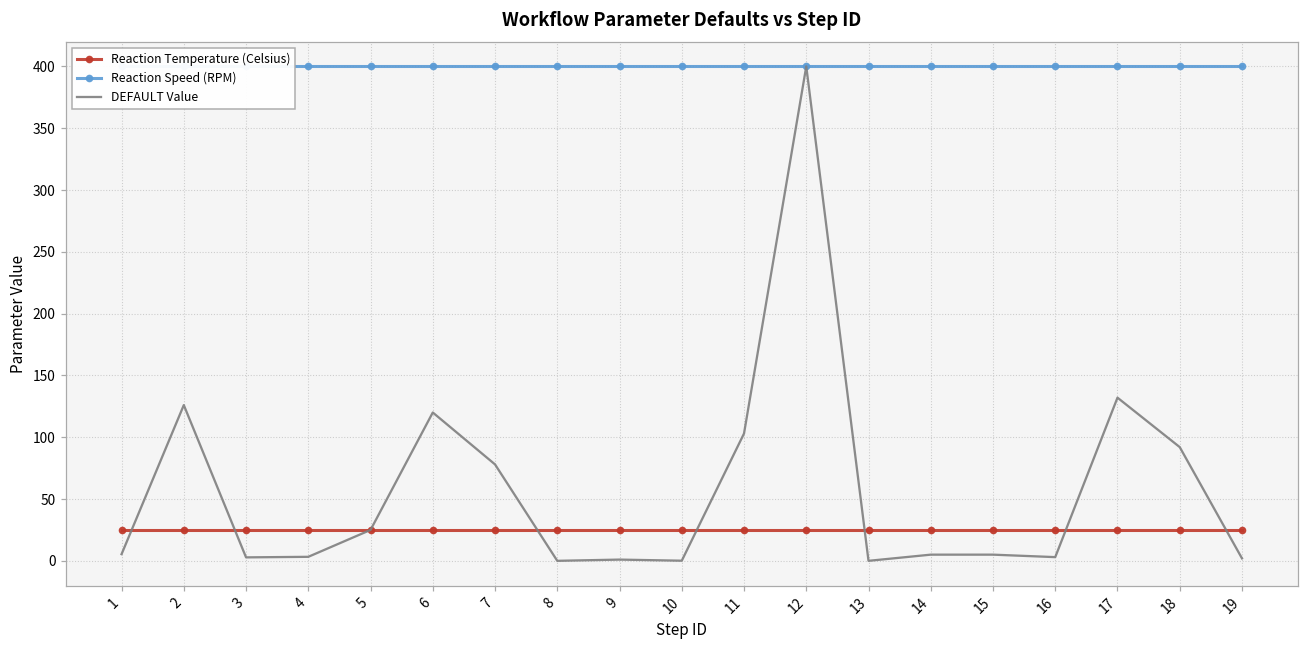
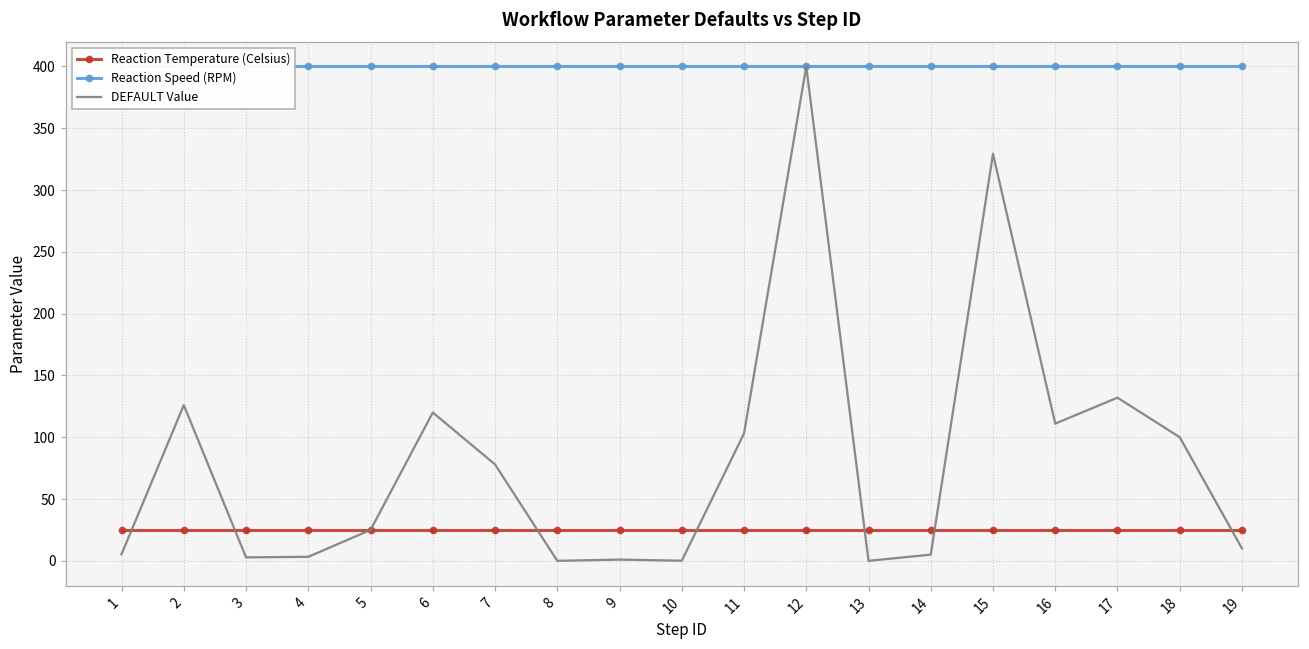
DEFAULT Value, 15: 5 -> 329
DEFAULT Value, 16: 3 -> 111
DEFAULT Value, 18: 92 -> 100
DEFAULT Value, 19: 2 -> 10
